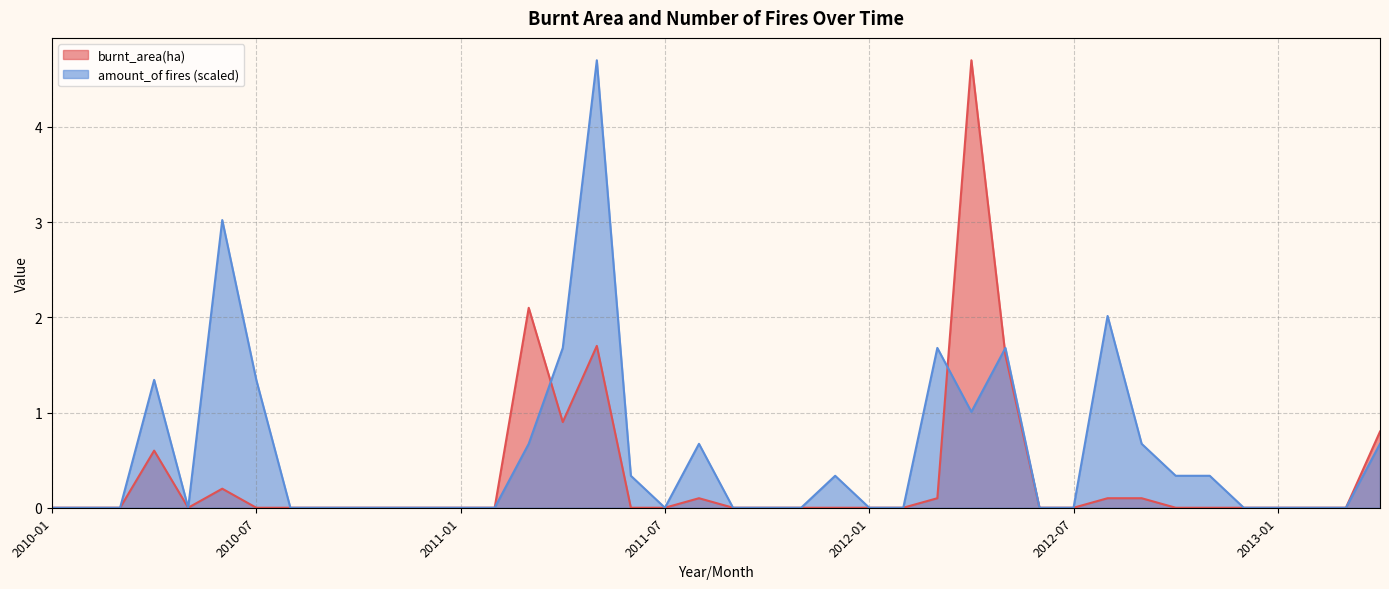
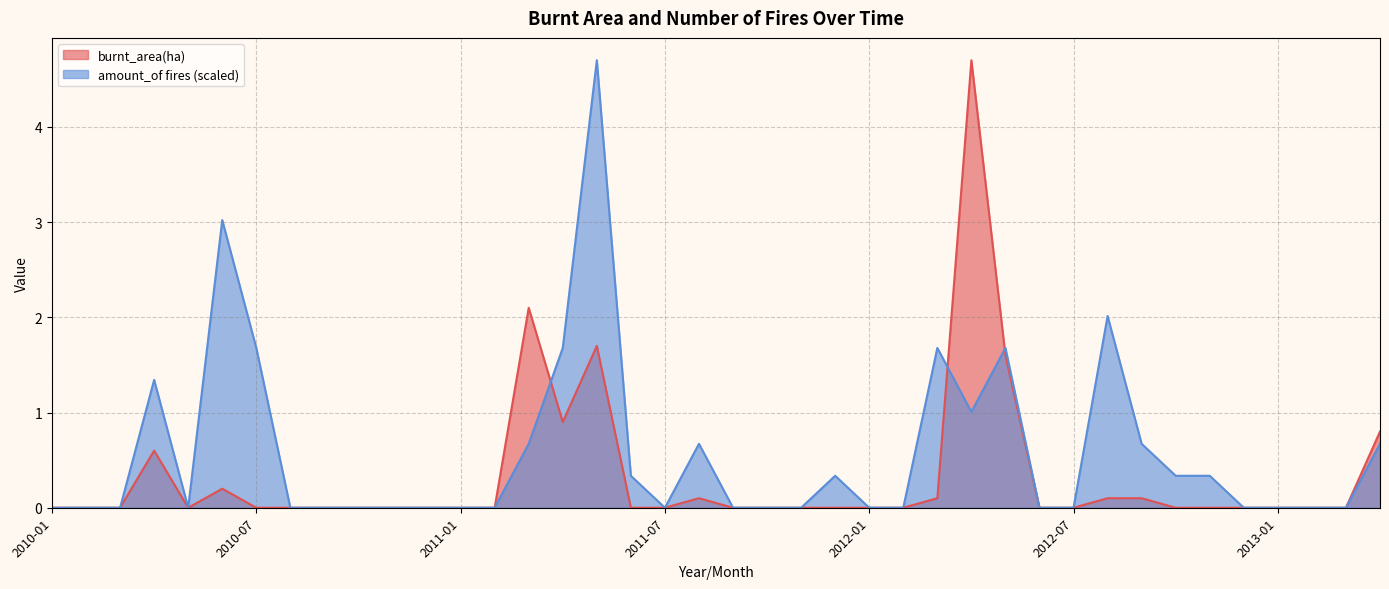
amount_of fires (scaled), 2010-07: 1.3 -> 1.7
